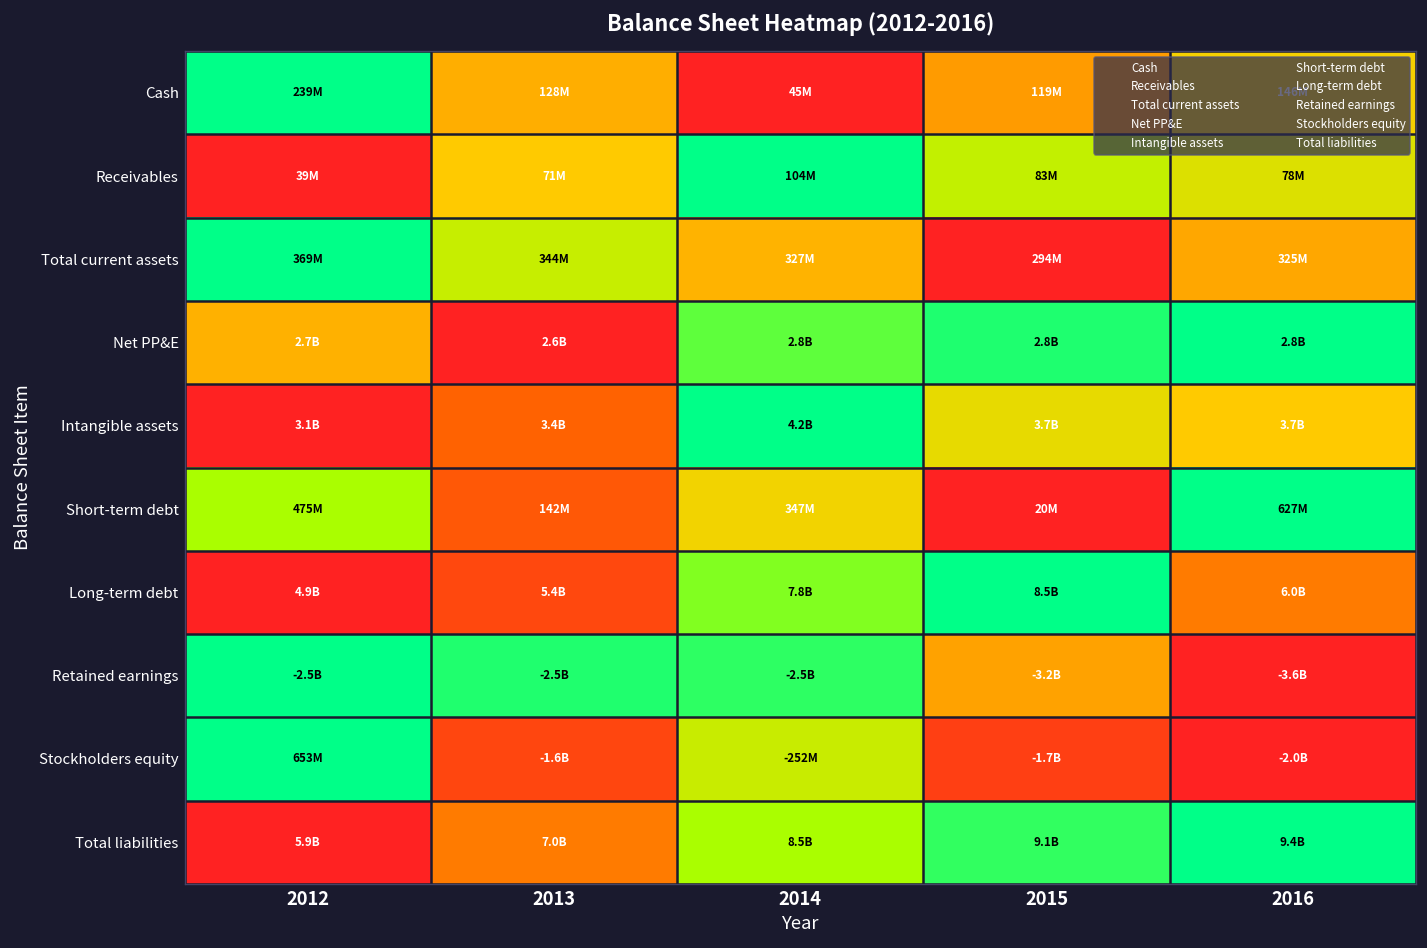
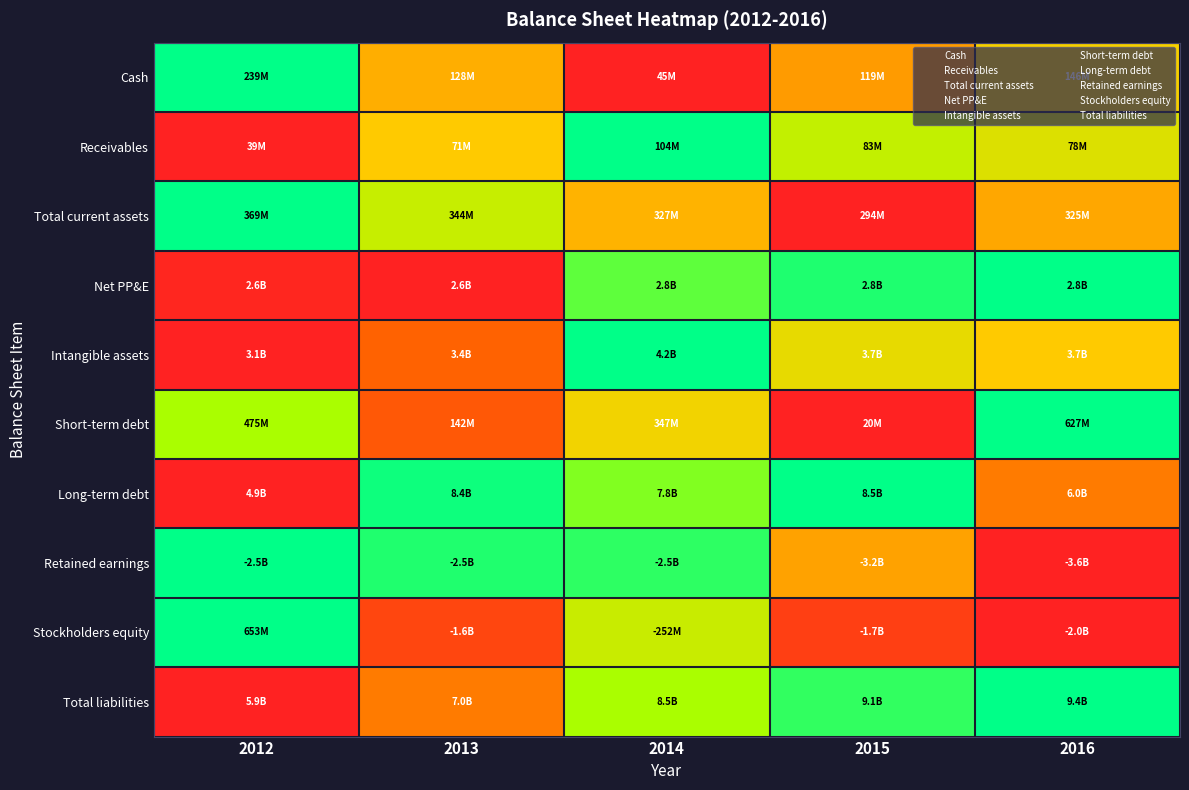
Net PP&E, 2012: 2.7B -> 2.6B
Long-term debt, 2013: 5.4B -> 8.4B
